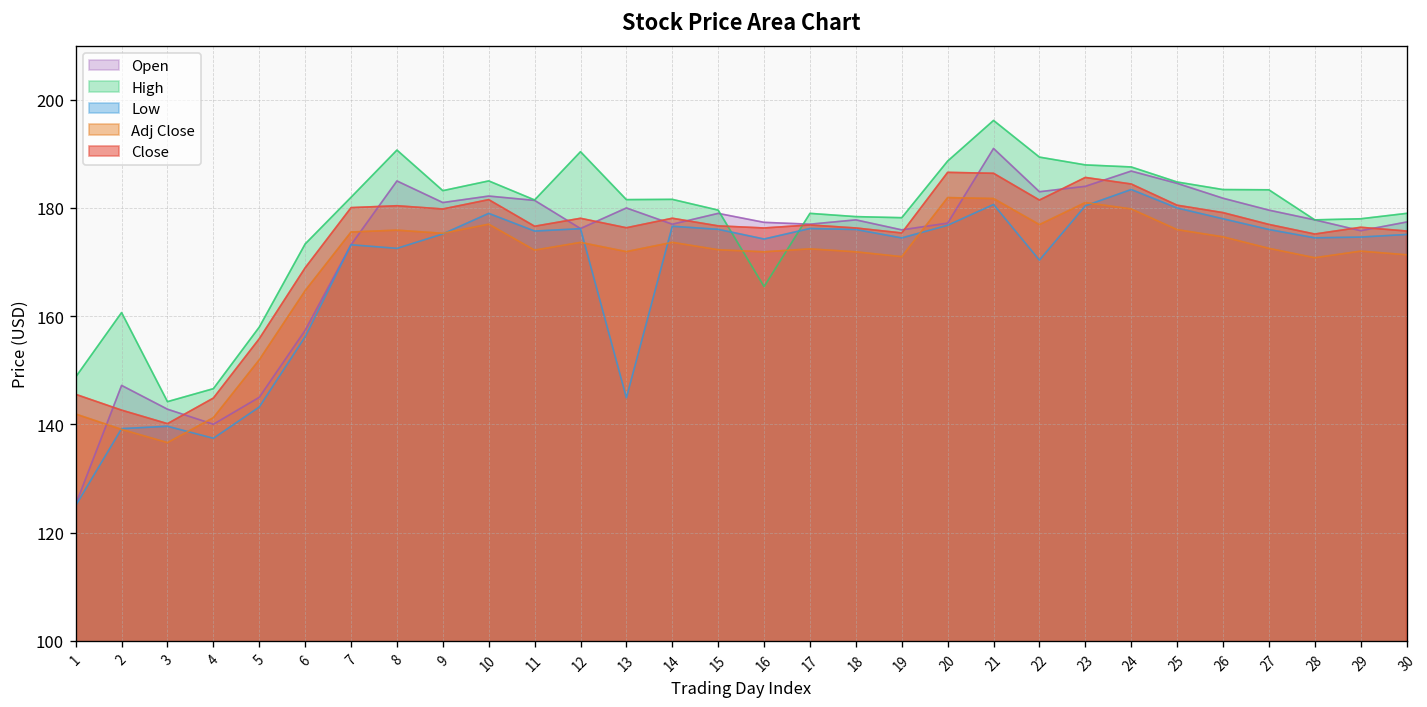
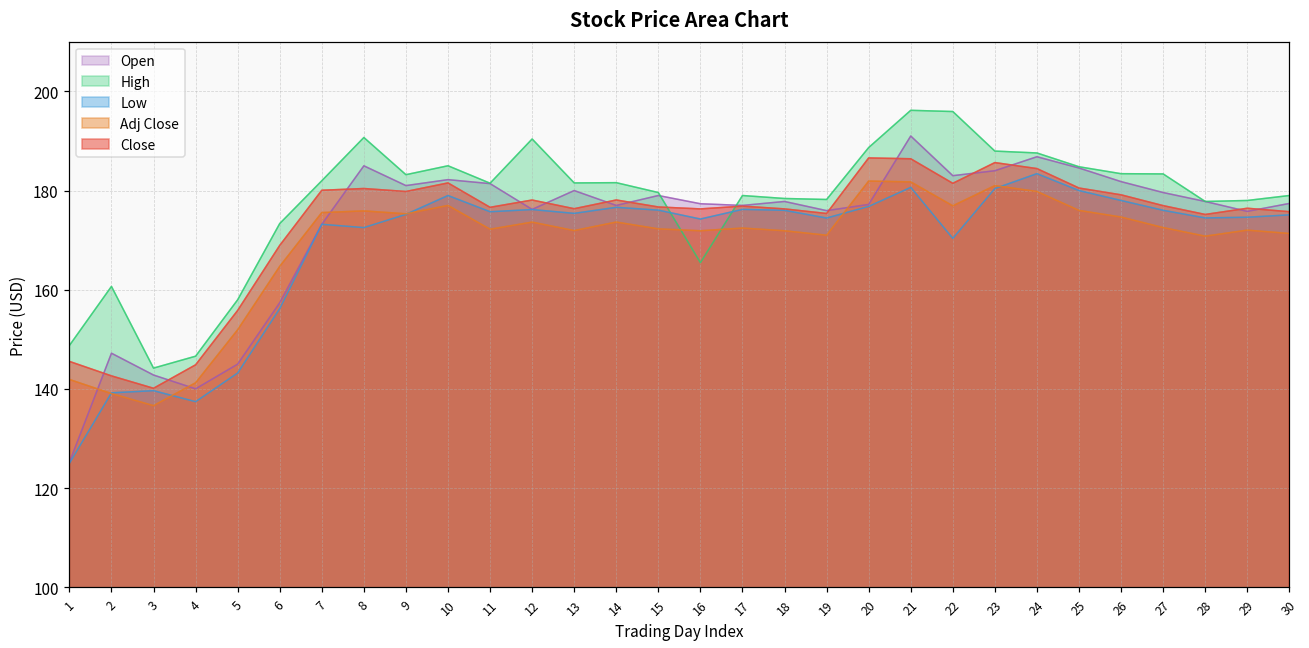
Low, 13: 145 -> 175
High, 22: 189 -> 196
